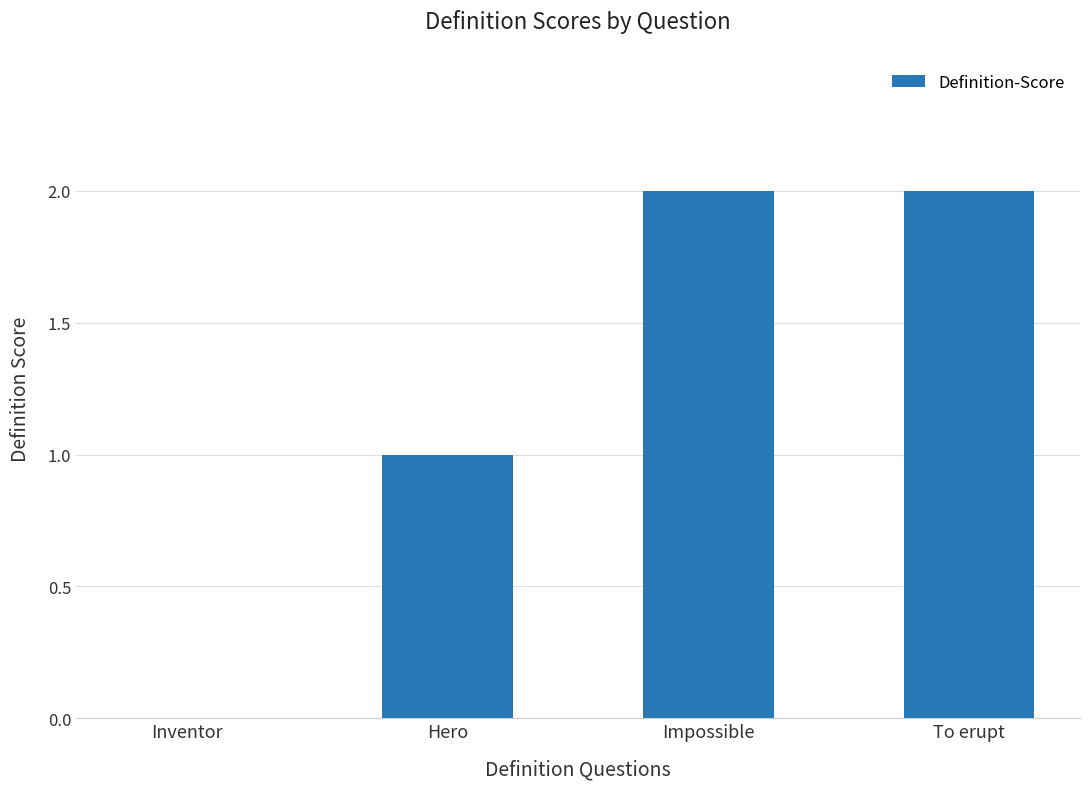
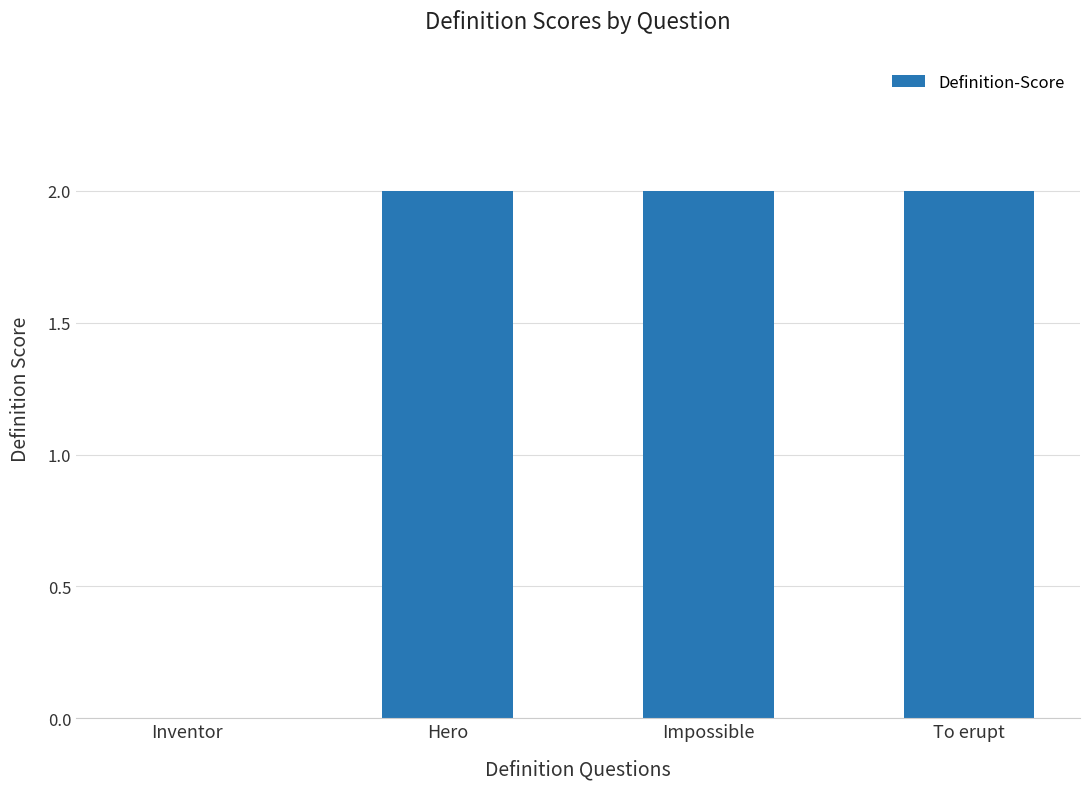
Hero: 1 -> 2
